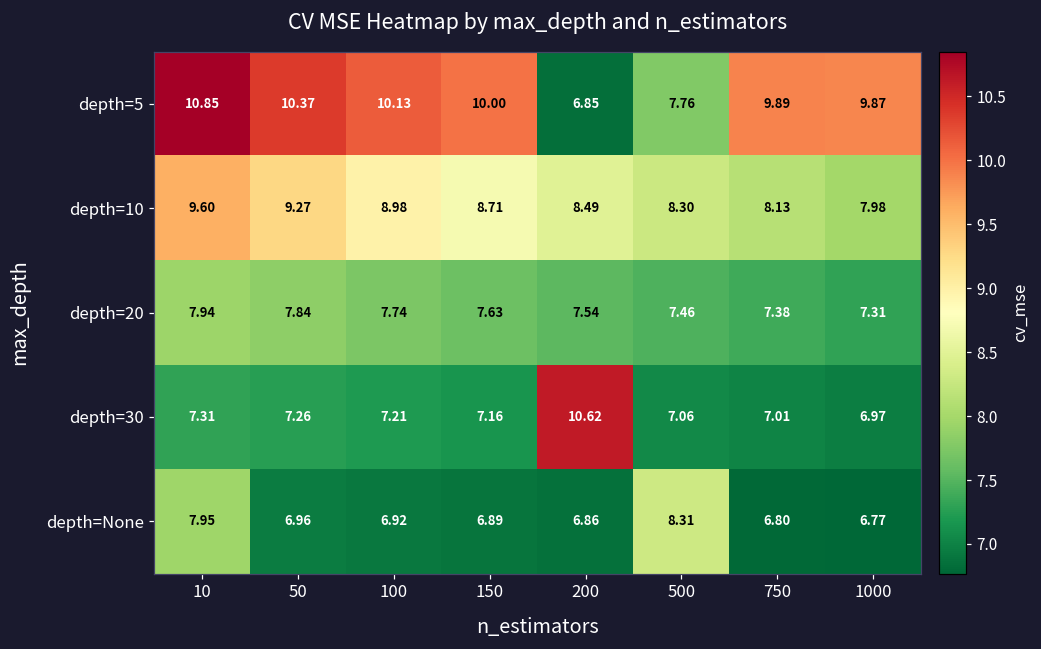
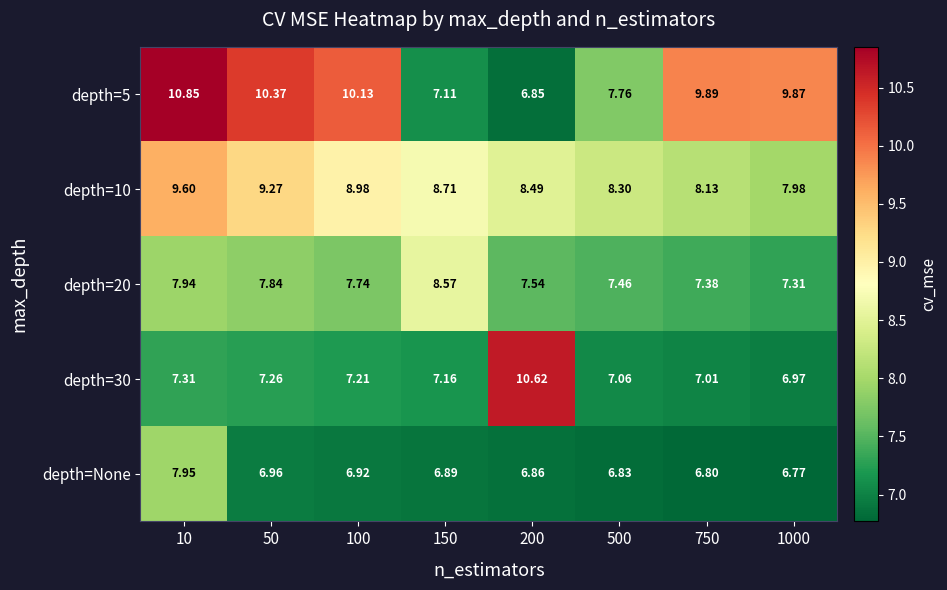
depth=5, 150: 10.00 -> 7.11
depth=20, 150: 7.63 -> 8.57
depth=None, 500: 8.31 -> 6.83
